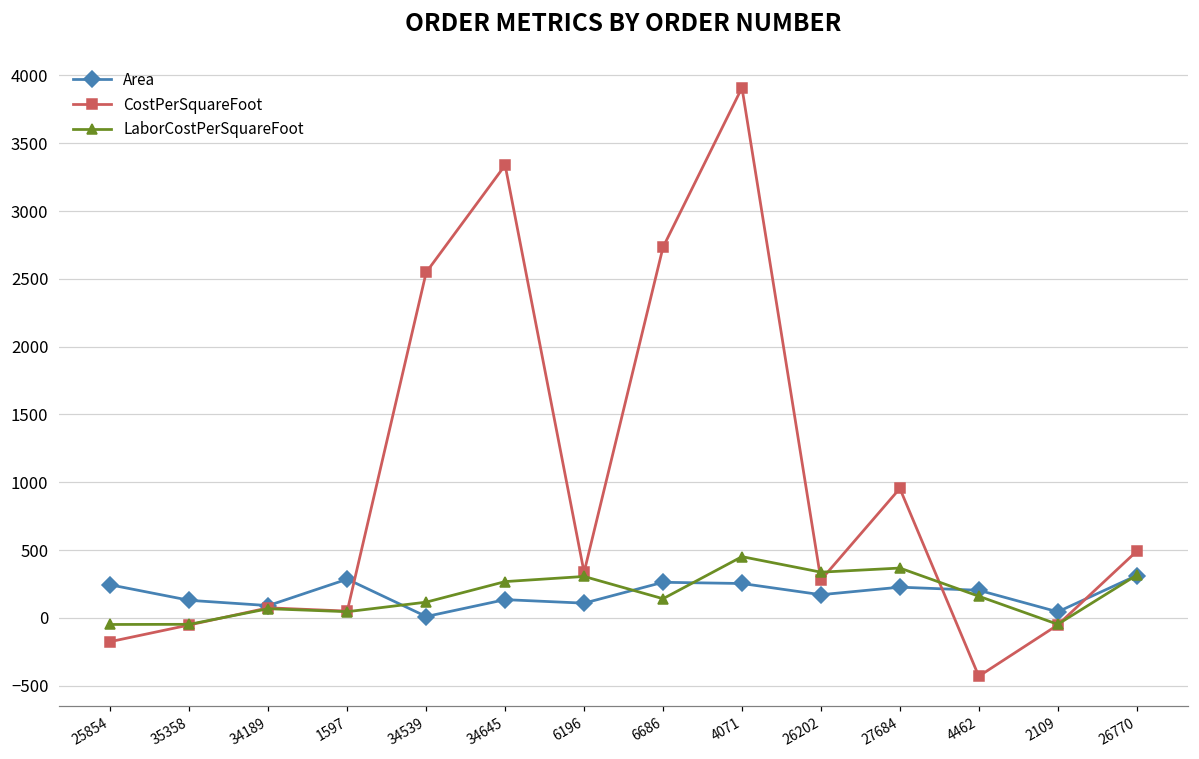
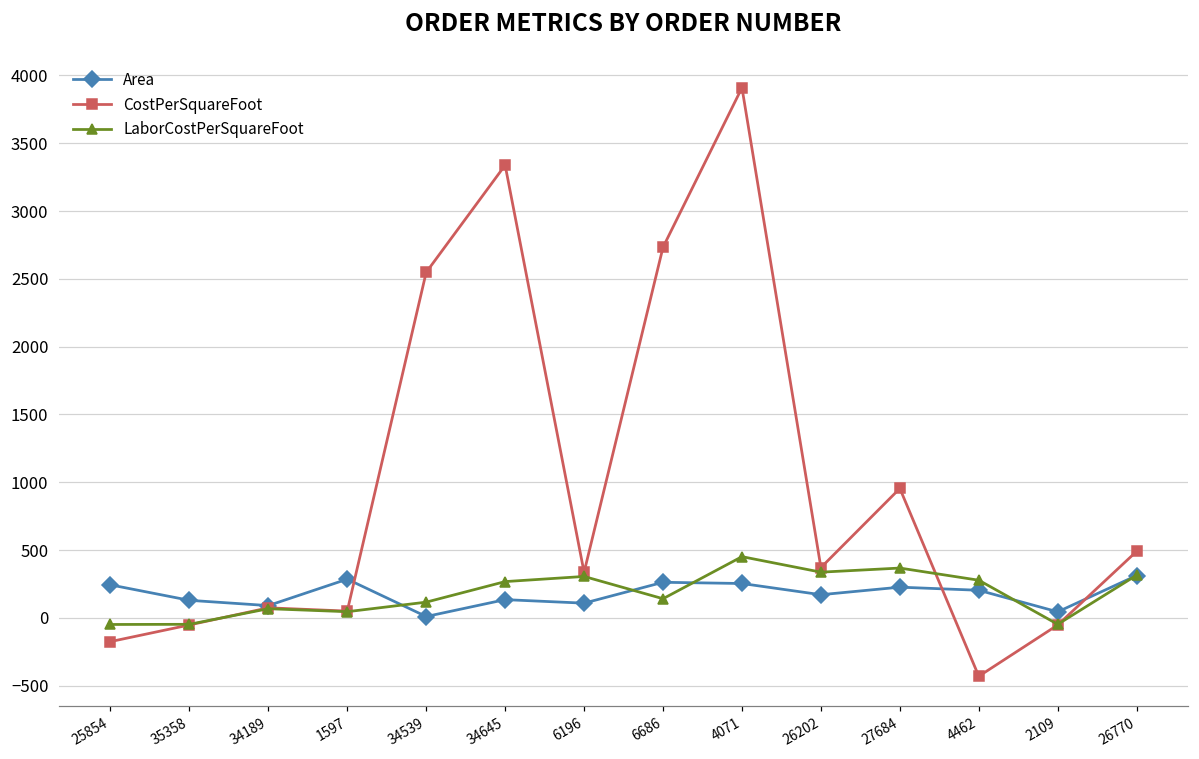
CostPerSquareFoot, 26202: 280 -> 370
LaborCostPerSquareFoot, 4462: 160 -> 280
